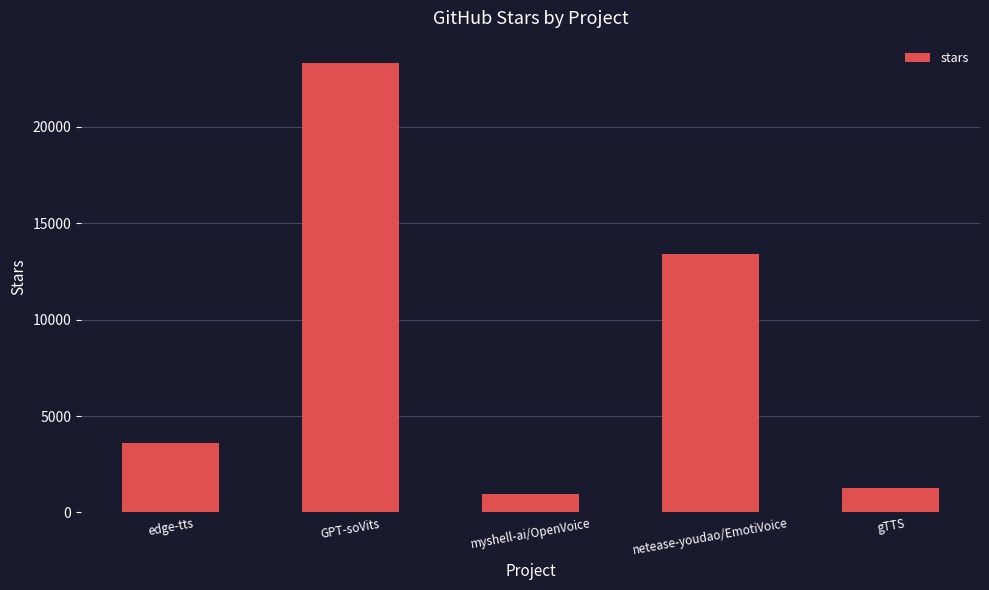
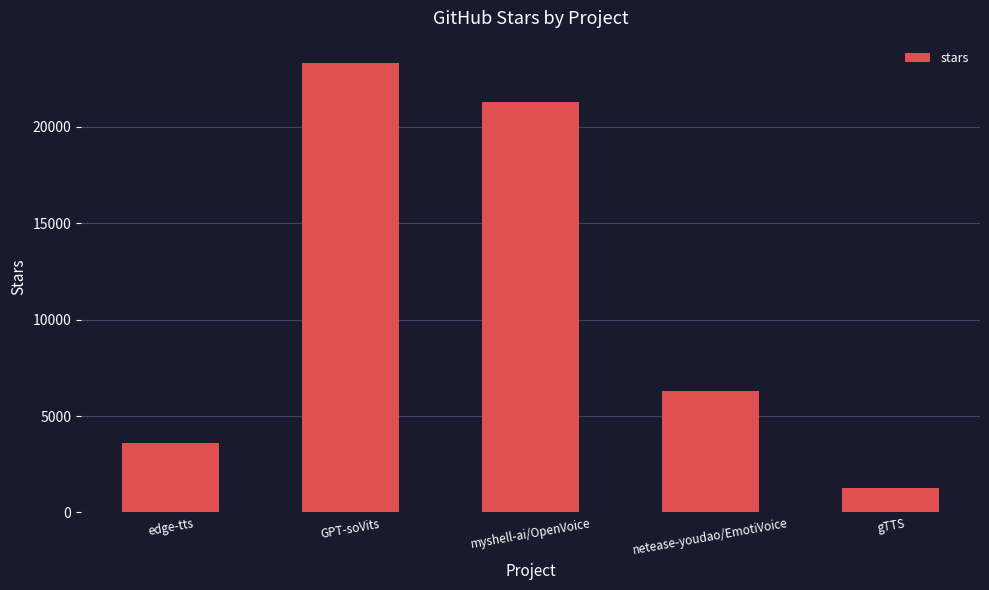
myshell-ai/OpenVoice: 900 -> 21300
netease-youdao/EmotiVoice: 13400 -> 6300
